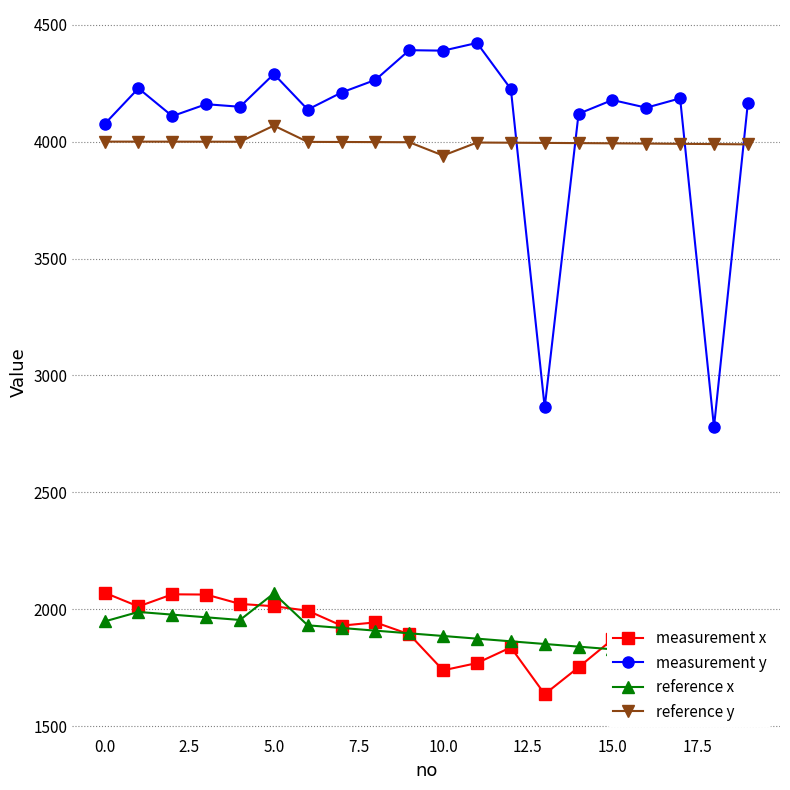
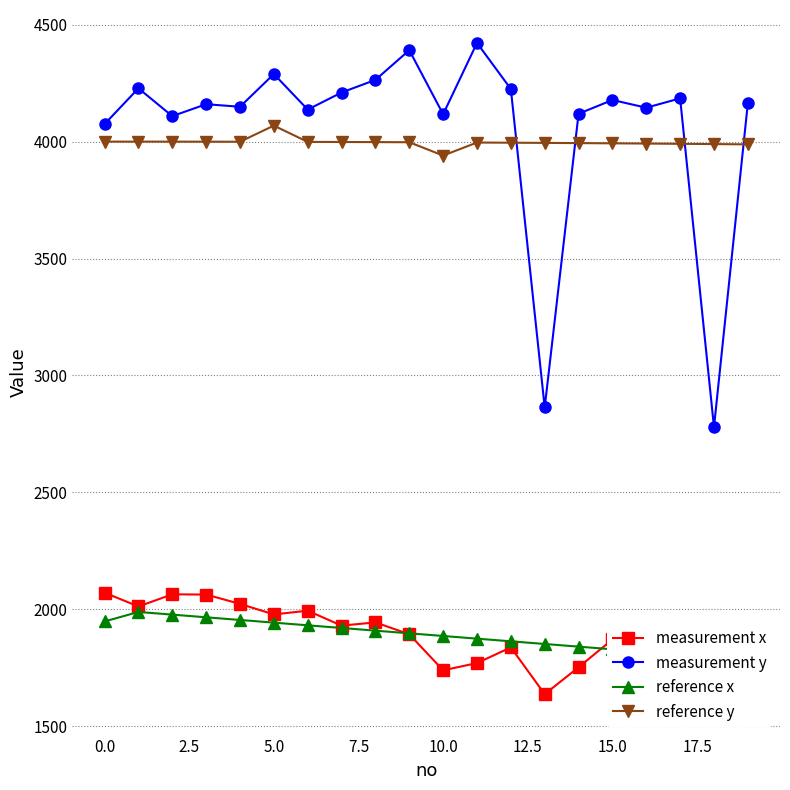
measurement x, 5.0: 2010 -> 1980
reference x, 5.0: 2070 -> 1940
measurement y, 10.0: 4390 -> 4120
